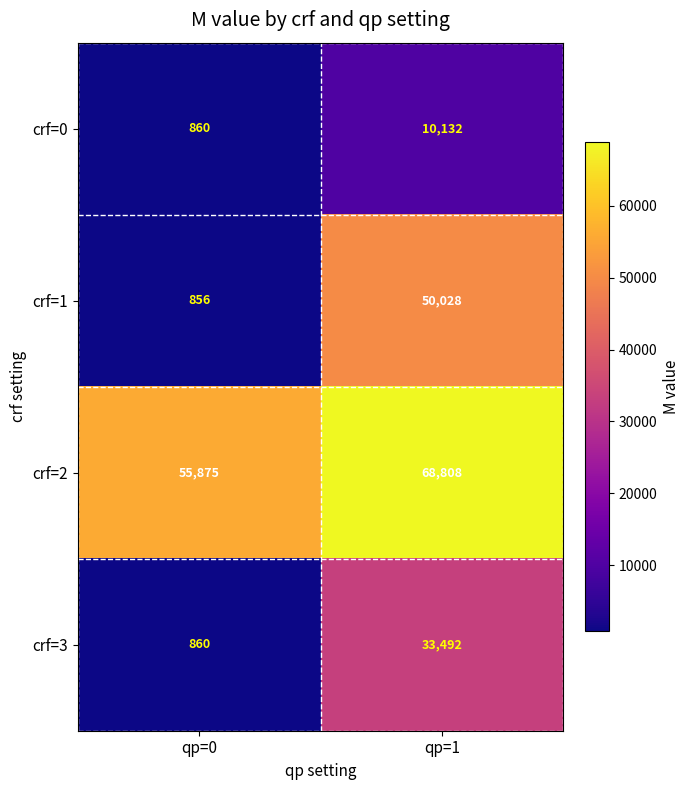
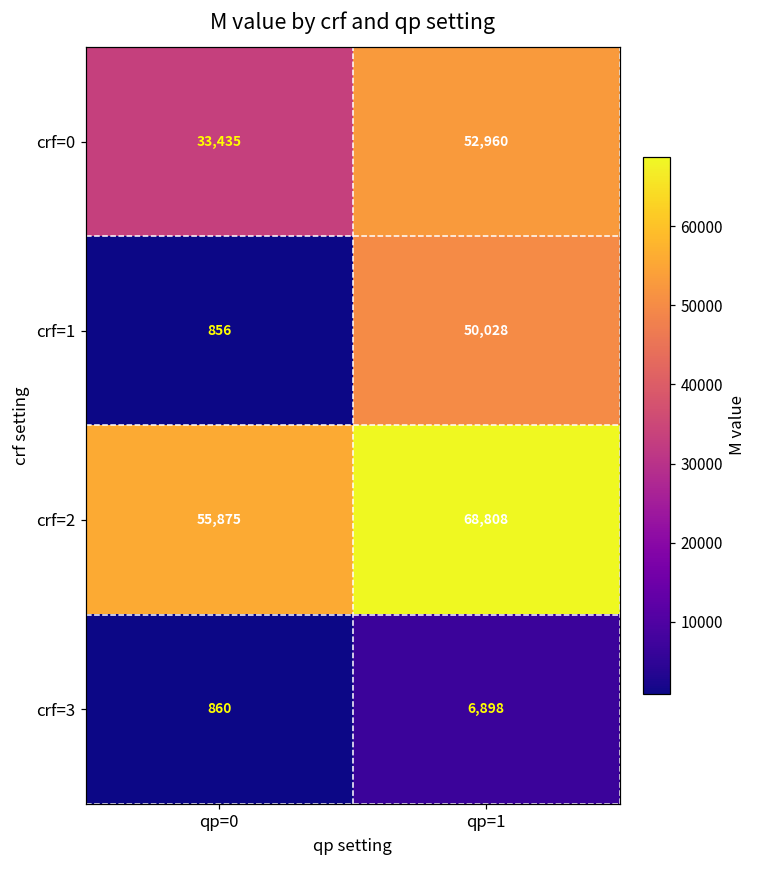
crf=0, qp=0: 860 -> 33,435
crf=0, qp=1: 10,132 -> 52,960
crf=3, qp=1: 33,492 -> 6,898
